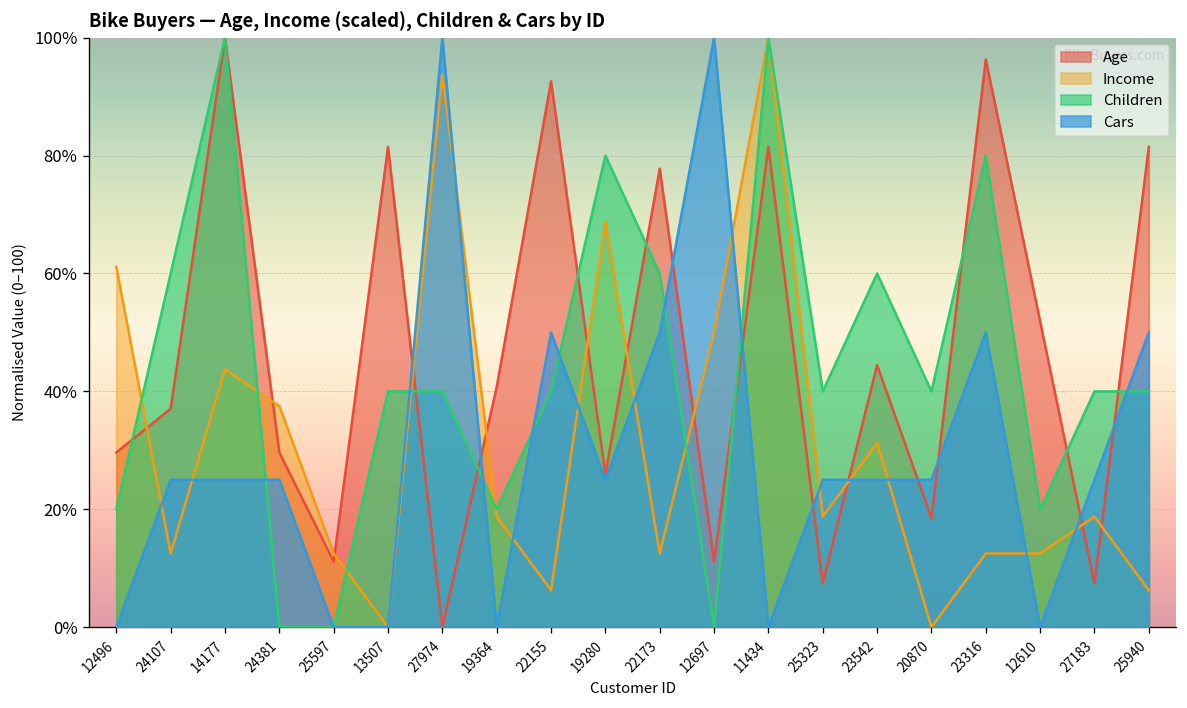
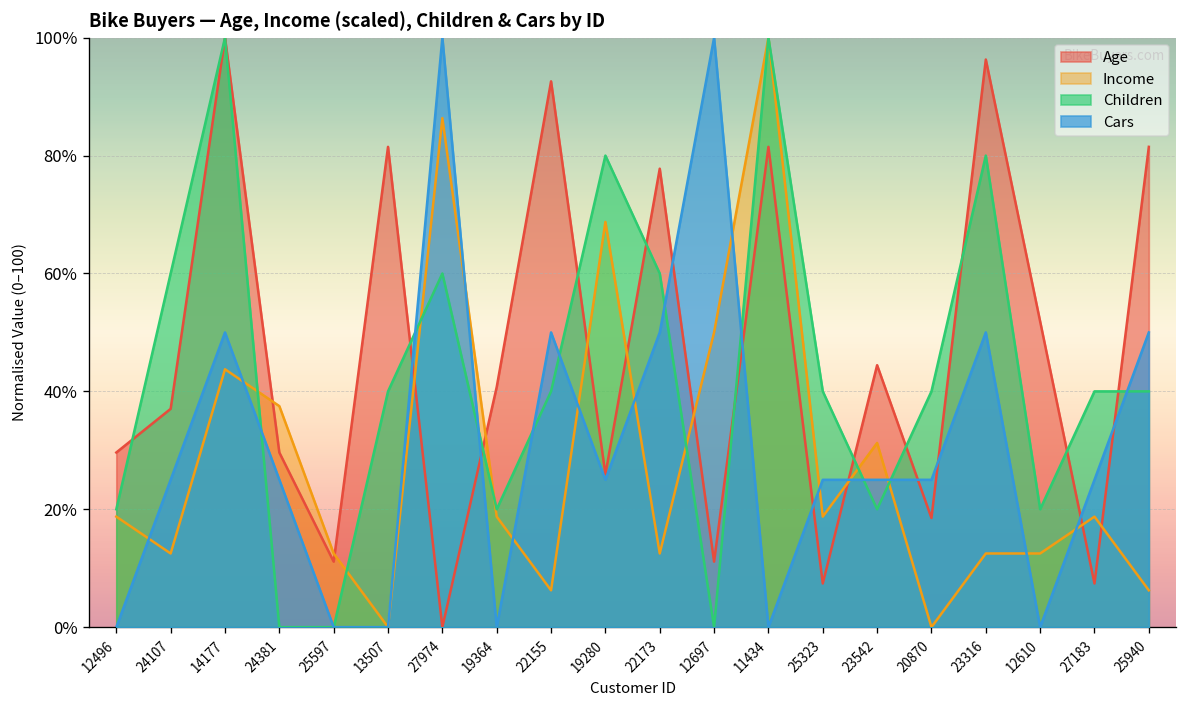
Income, 12496: 61% -> 19%
Cars, 14177: 25% -> 50%
Income, 27974: 94% -> 86%
Children, 27974: 40% -> 60%
Children, 23542: 60% -> 20%
